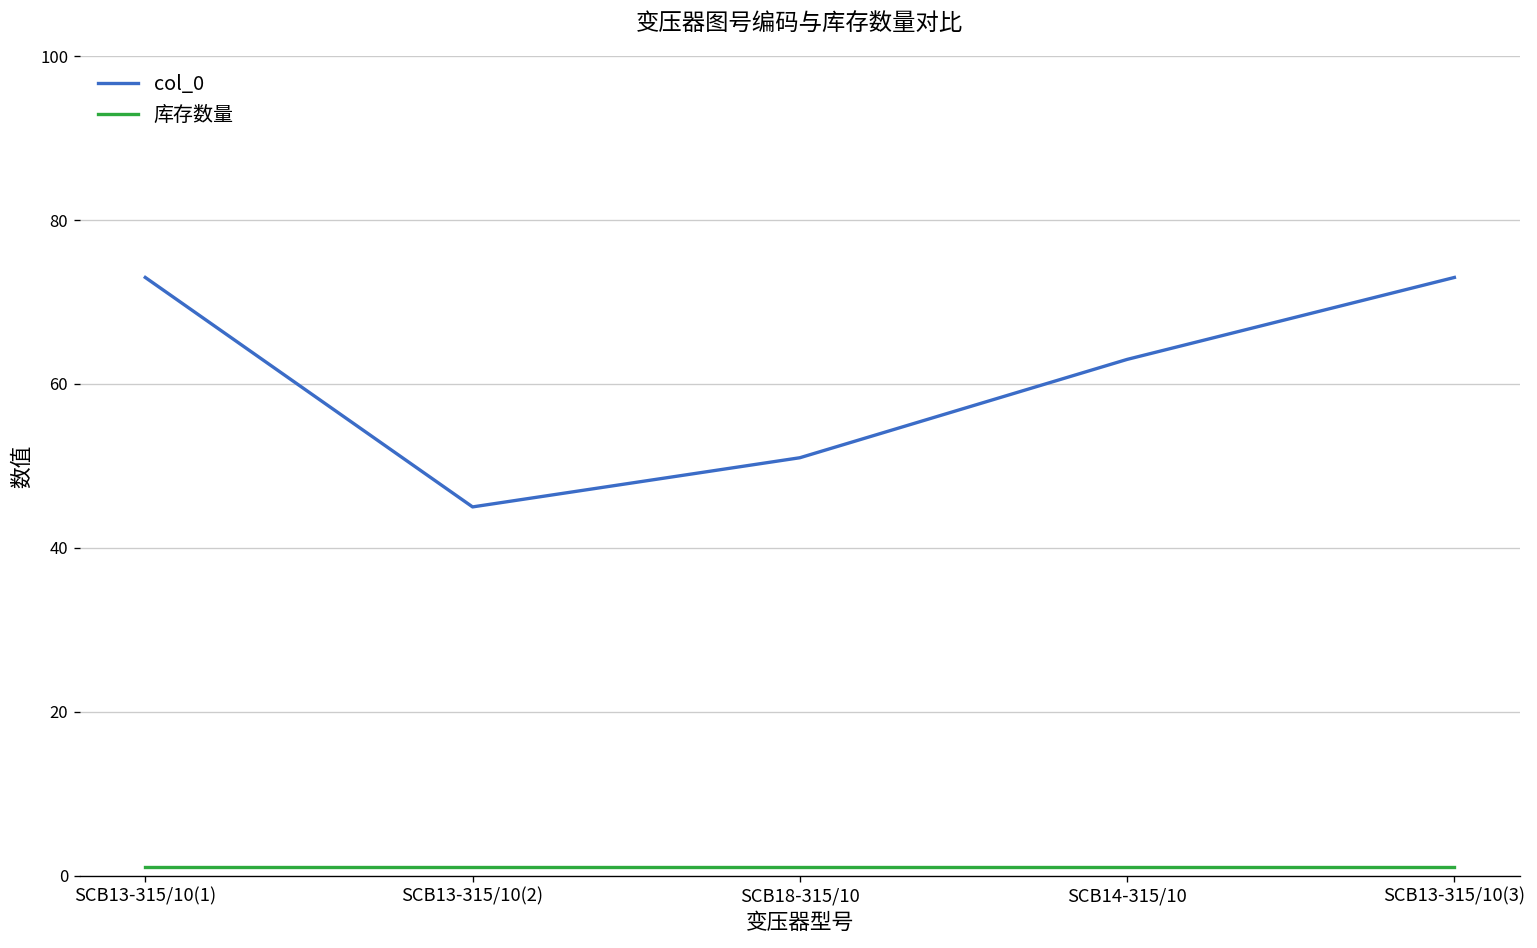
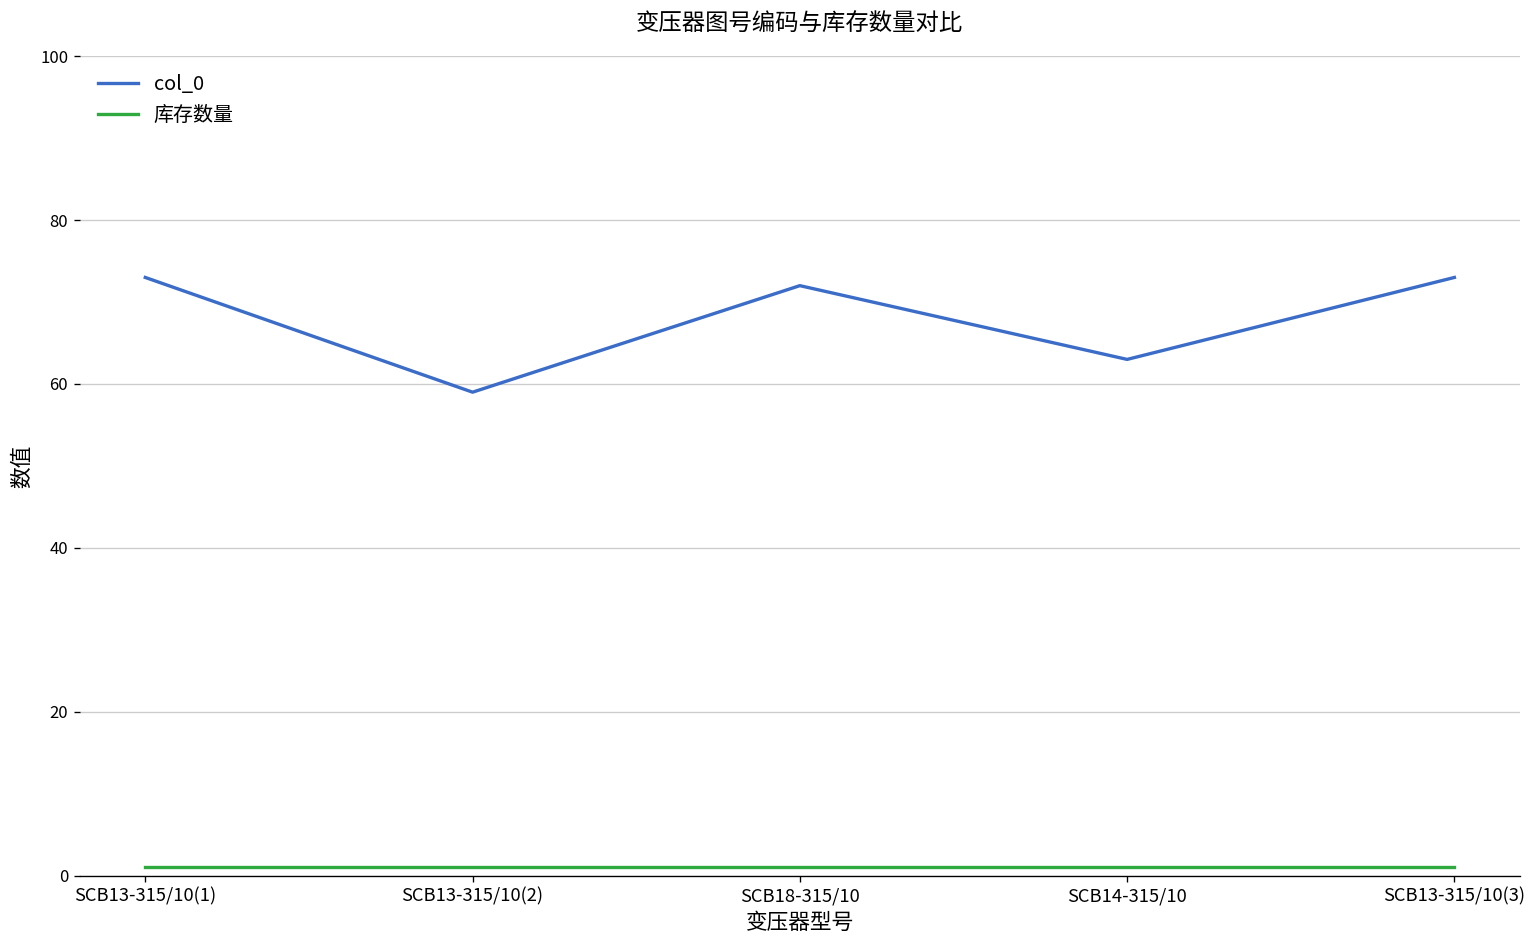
col_0, SCB13-315/10(2): 45 -> 59
col_0, SCB18-315/10: 51 -> 72
